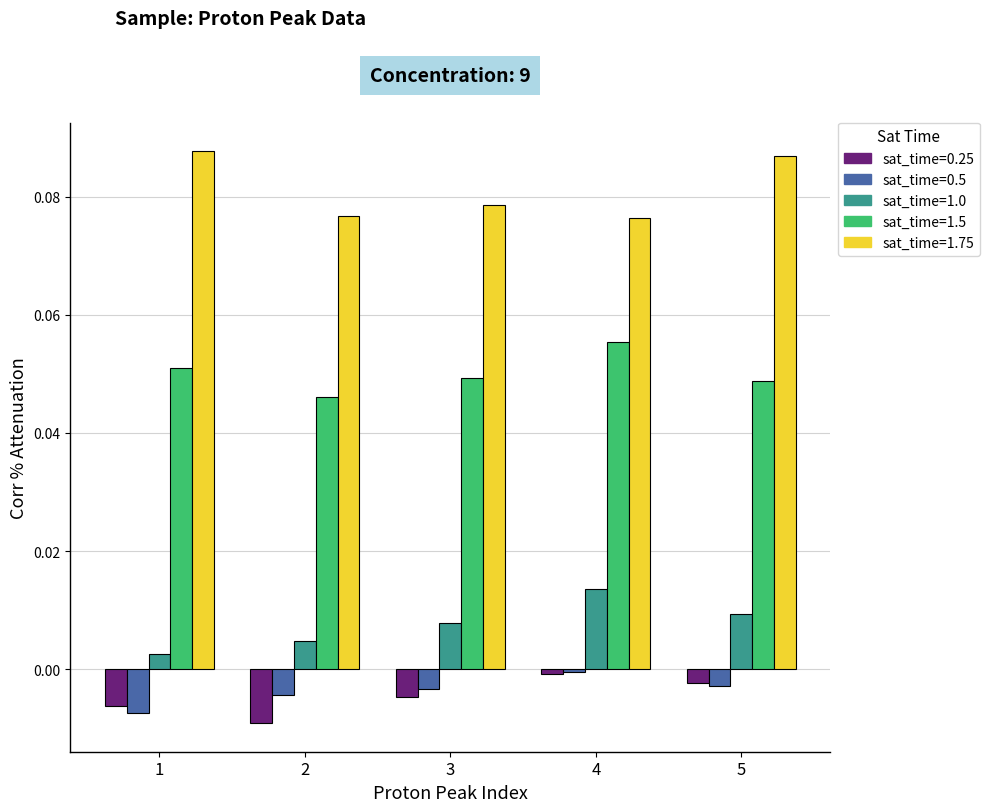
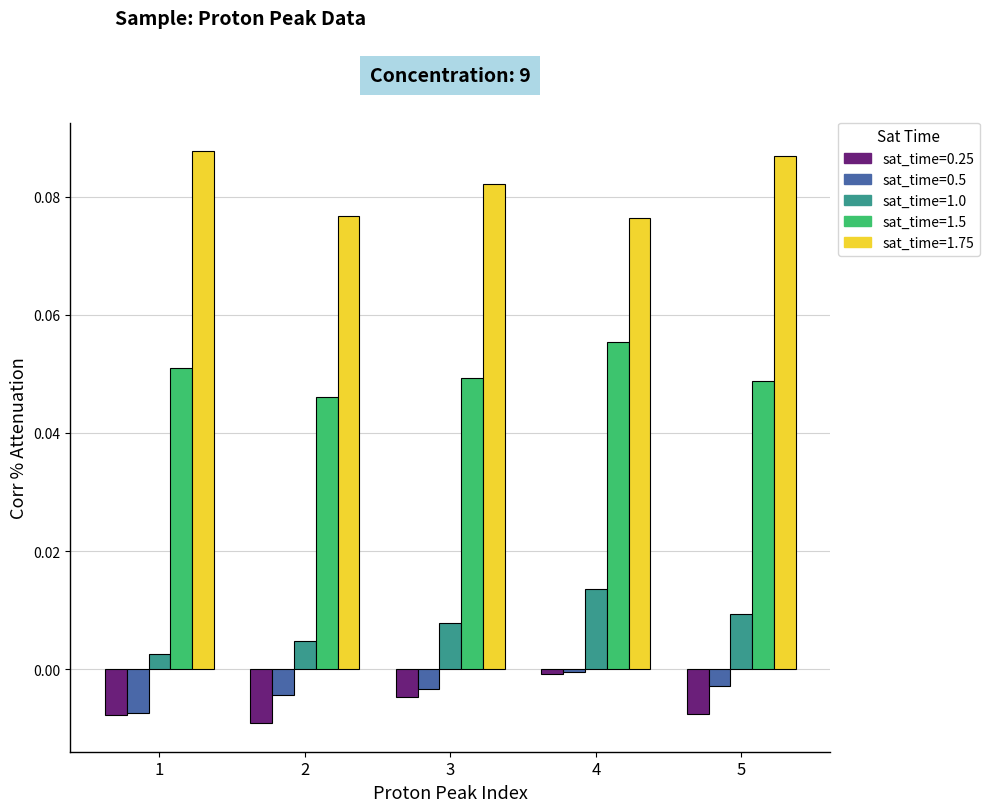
sat_time=0.25, 1: -0.006 -> -0.008
sat_time=1.75, 3: 0.079 -> 0.082
sat_time=0.25, 5: -0.002 -> -0.008
